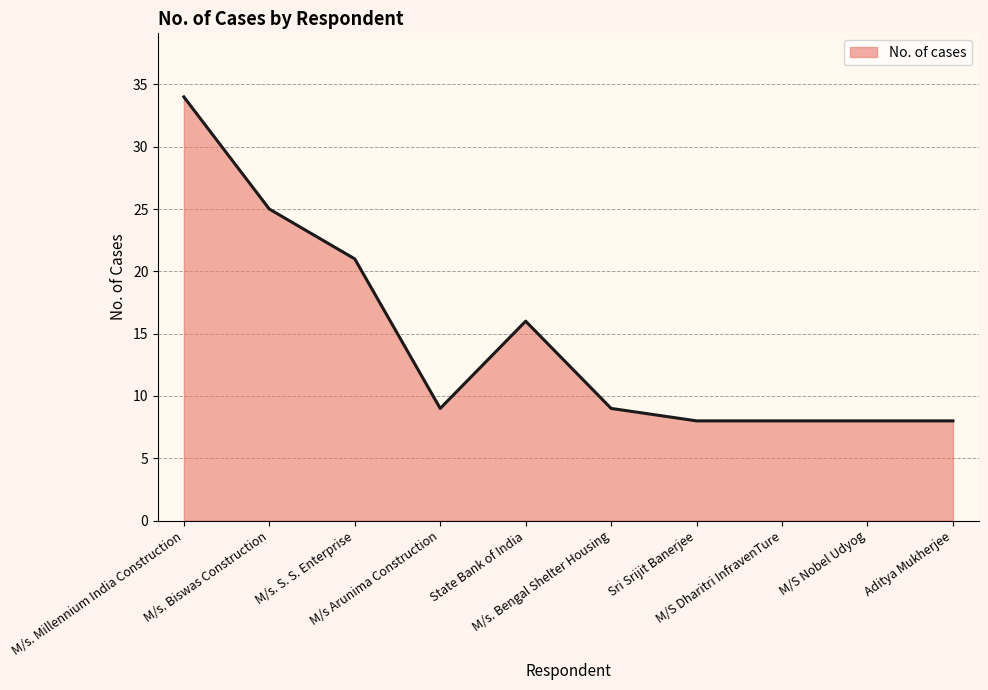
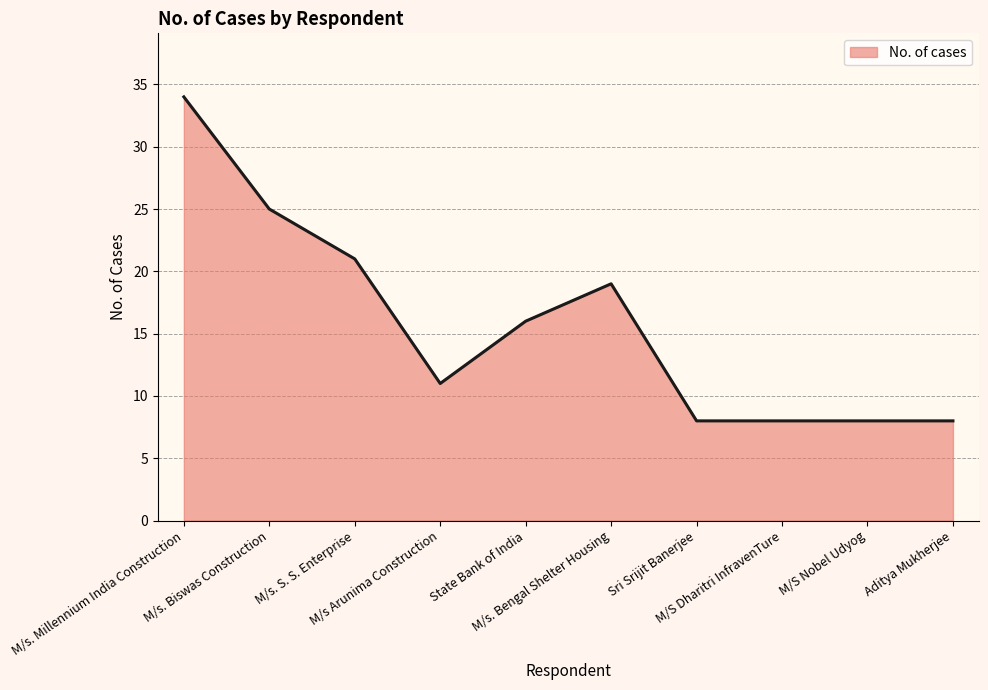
M/s Arunima Construction: 9 -> 11
M/s. Bengal Shelter Housing: 9 -> 19
